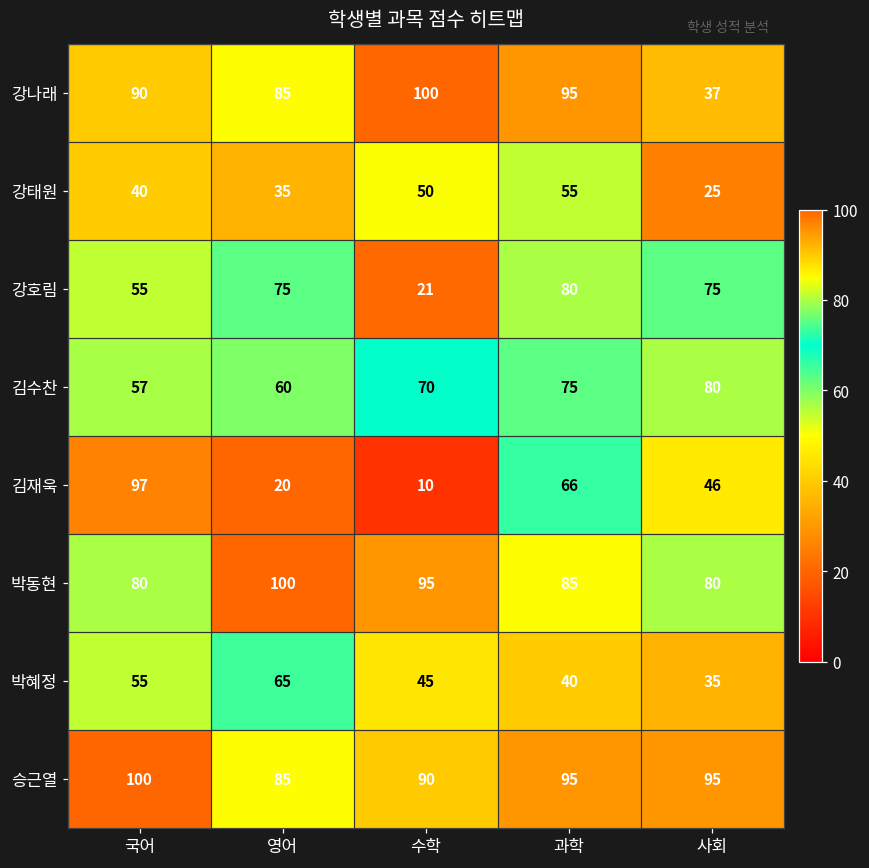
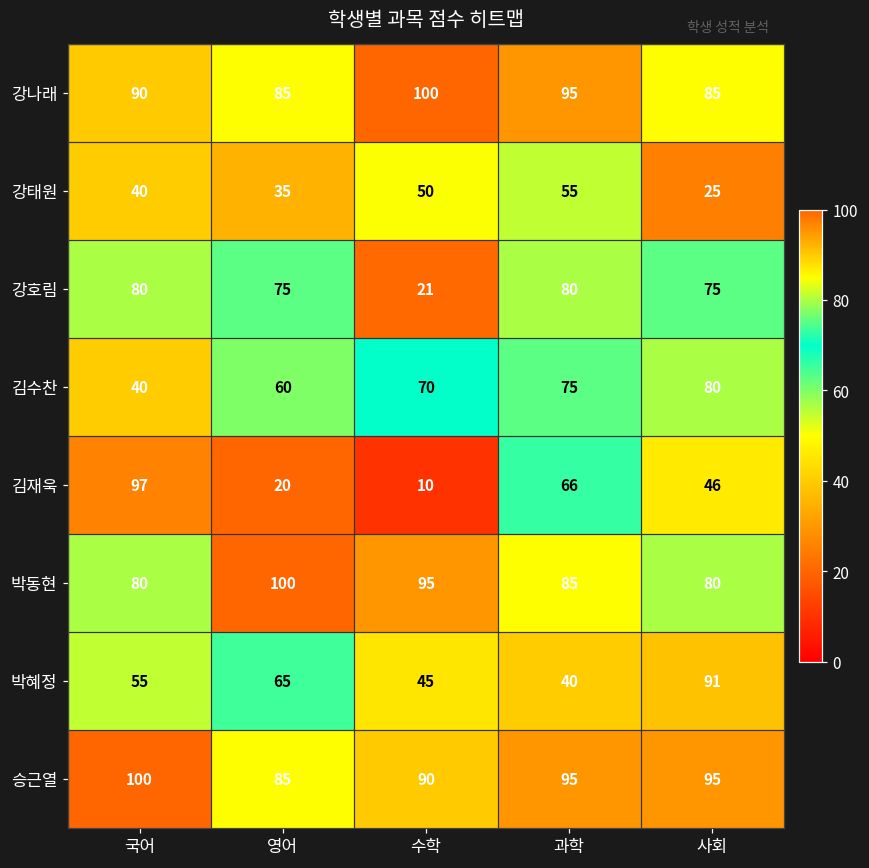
강나래, 사회: 37 -> 85
강호림, 국어: 55 -> 80
김수찬, 국어: 57 -> 40
박혜정, 사회: 35 -> 91
